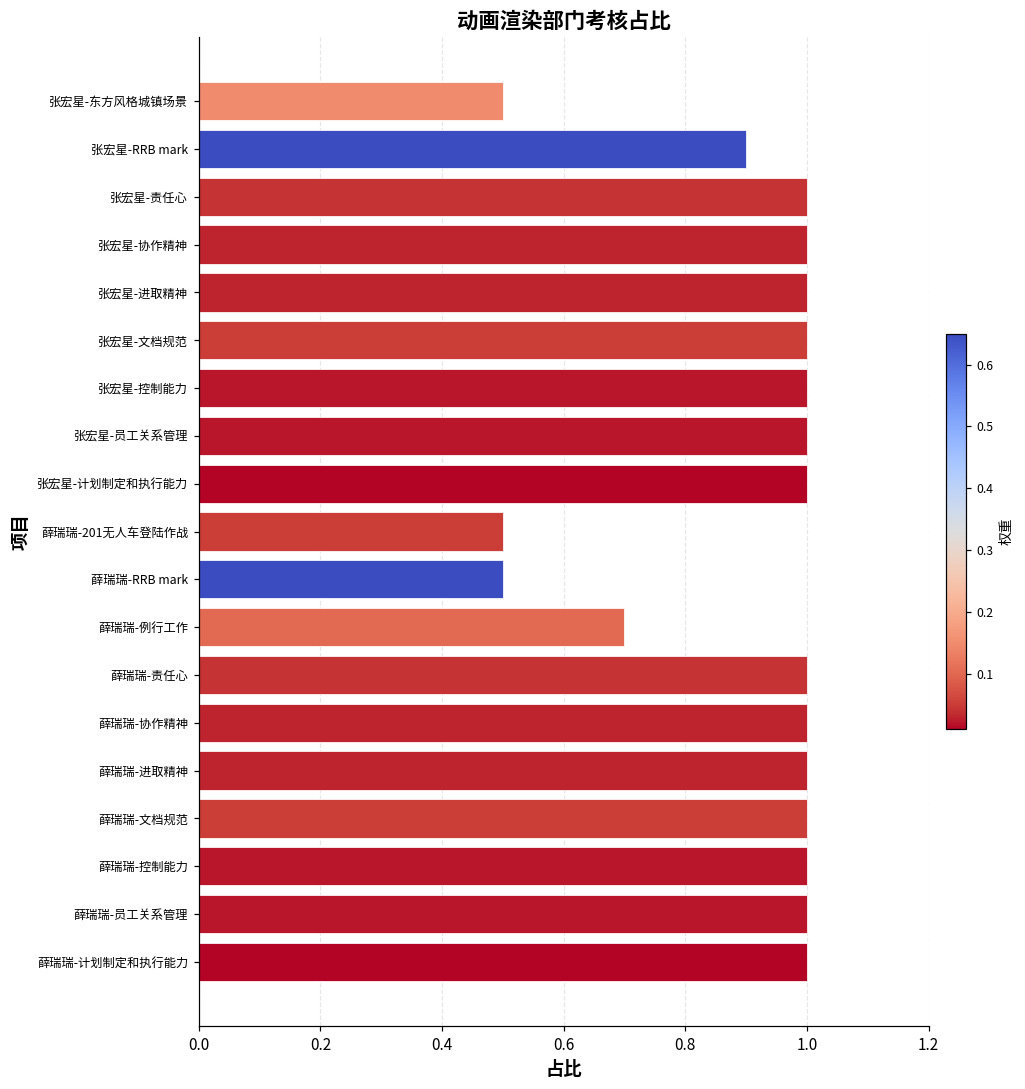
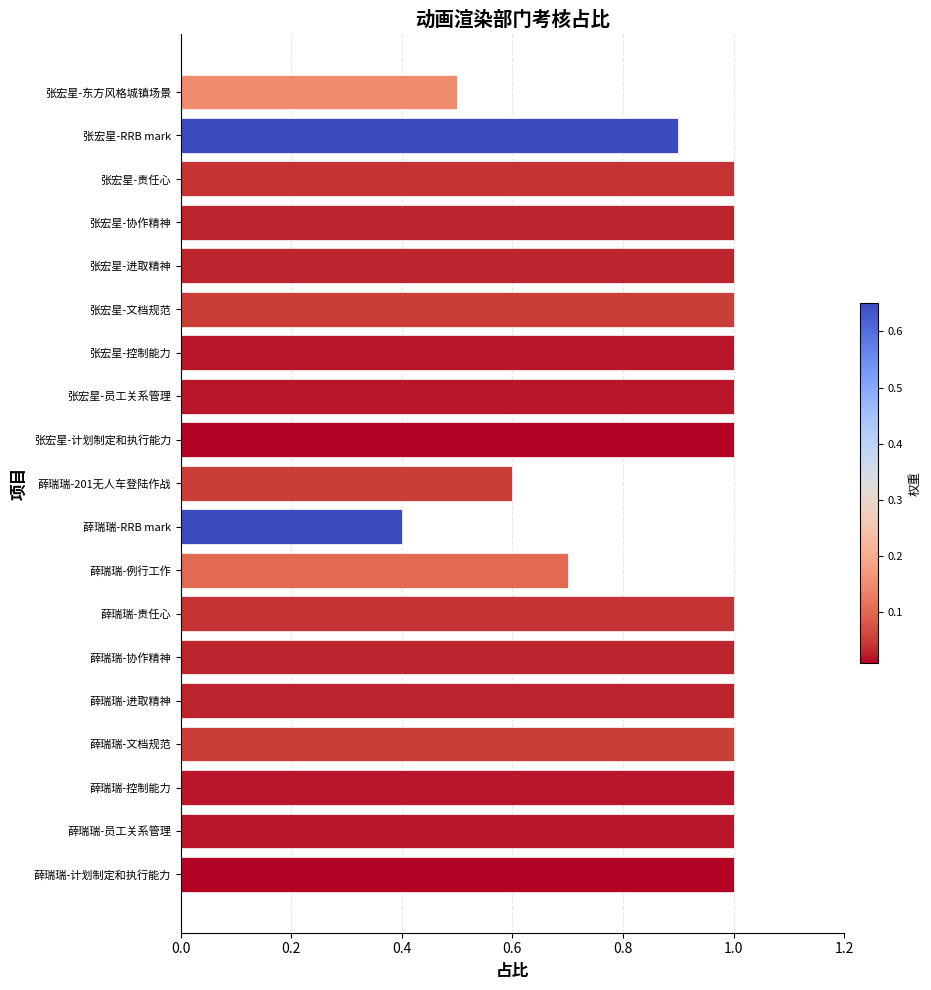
薛瑞瑞-201无人车登陆作战: 0.5 -> 0.6
薛瑞瑞-RRB mark: 0.5 -> 0.4
